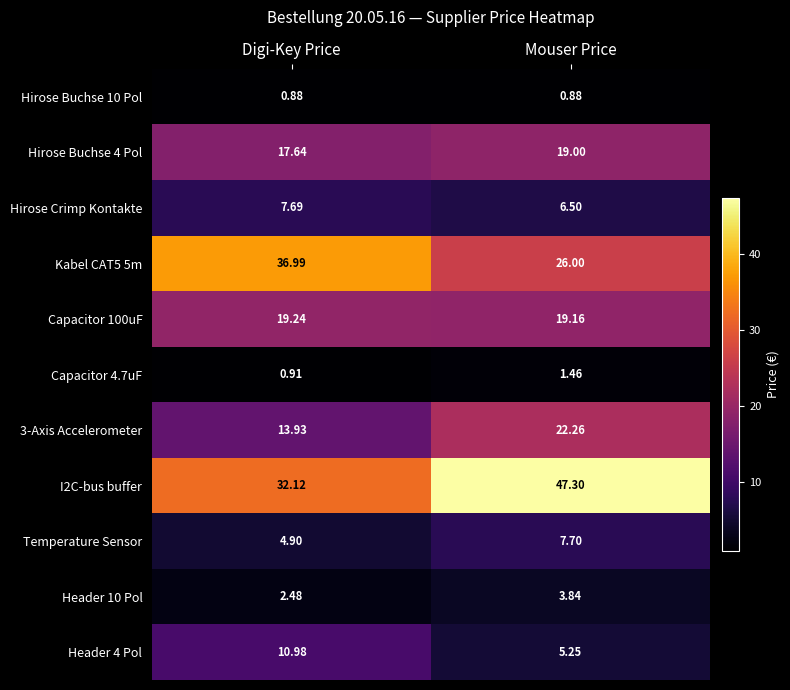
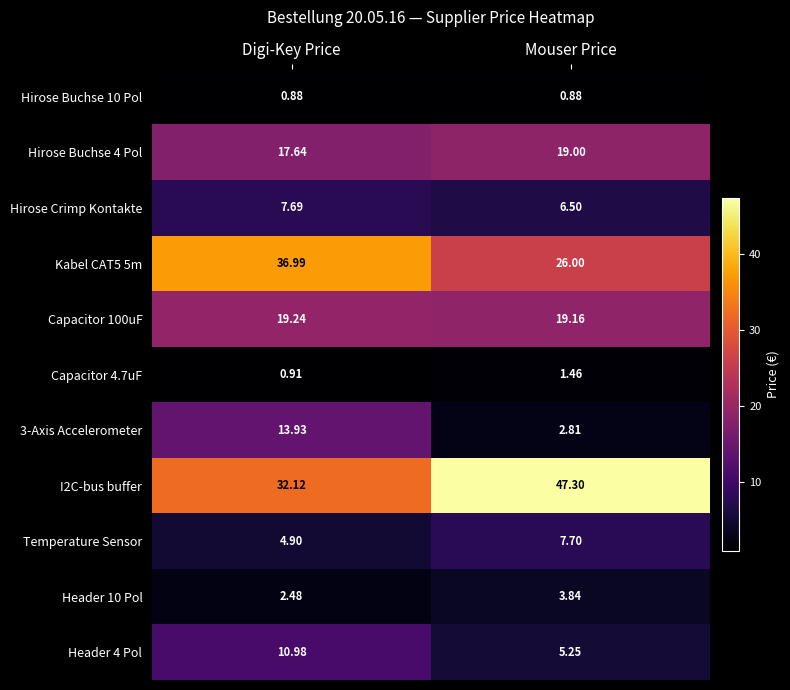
3-Axis Accelerometer, Mouser Price: 22.26 -> 2.81
